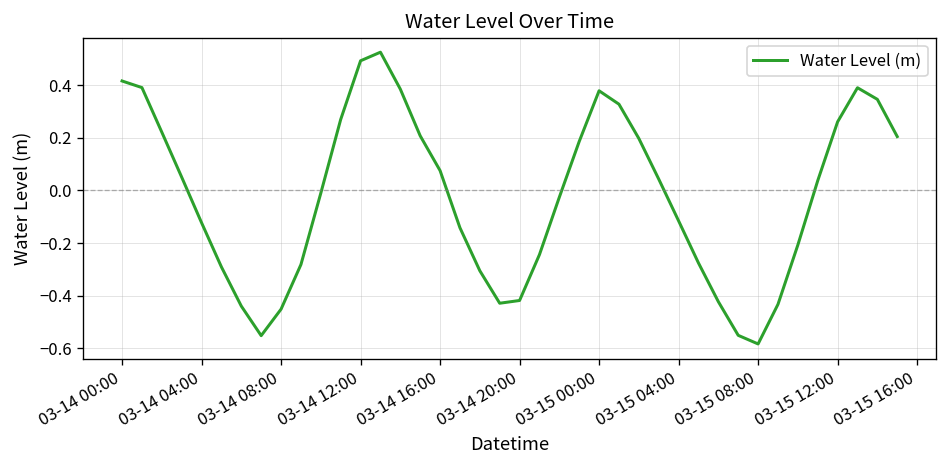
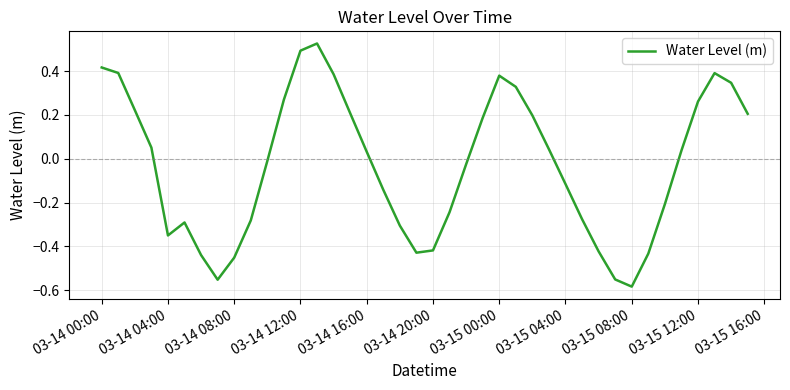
03-14 04:00: -0.12 -> -0.35
03-14 16:00: 0.08 -> 0.03
